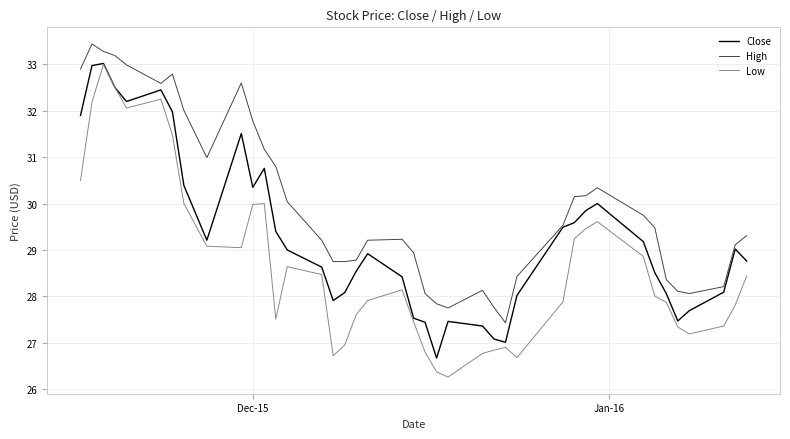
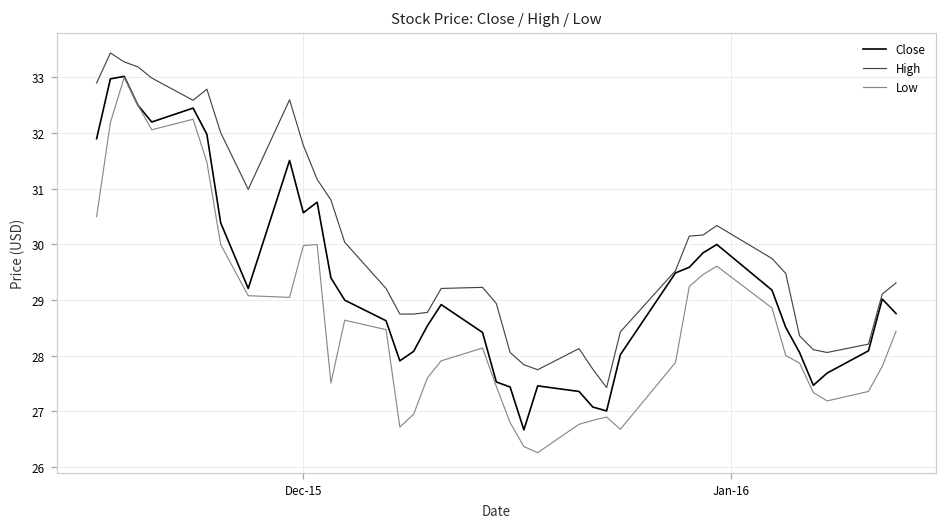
Close, Dec-15: 30.4 -> 30.6
